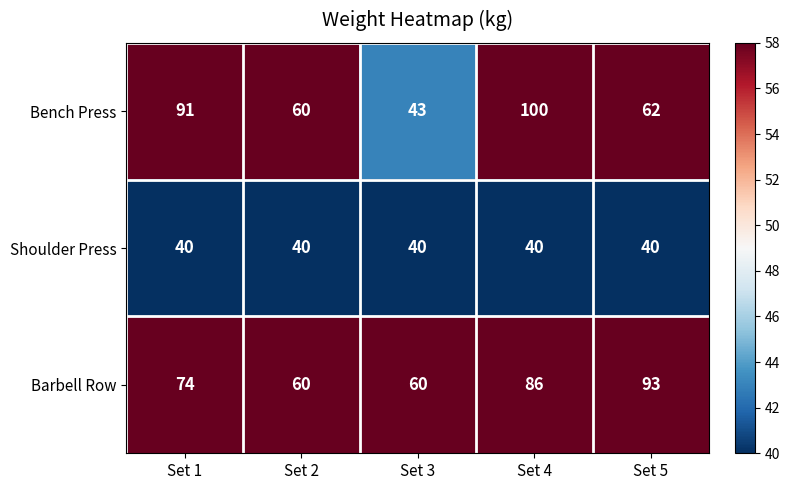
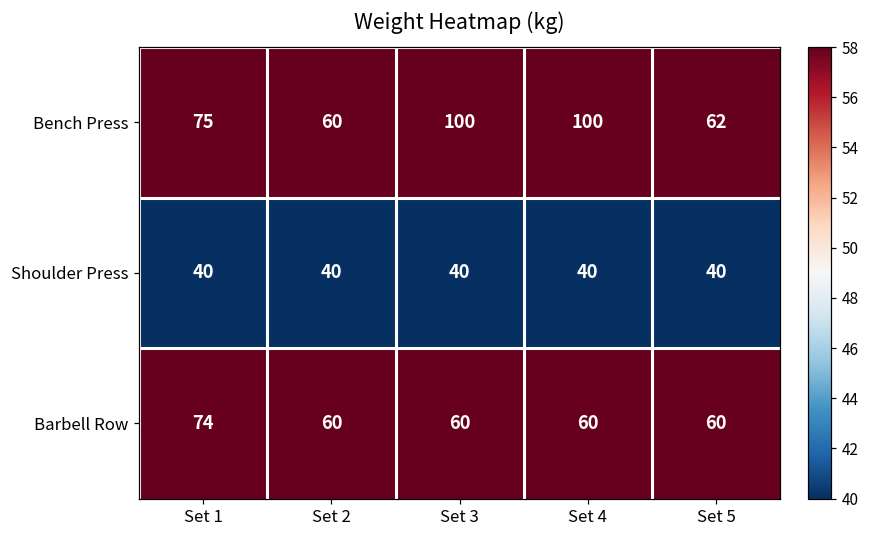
Bench Press, Set 1: 91 -> 75
Bench Press, Set 3: 43 -> 100
Barbell Row, Set 4: 86 -> 60
Barbell Row, Set 5: 93 -> 60
